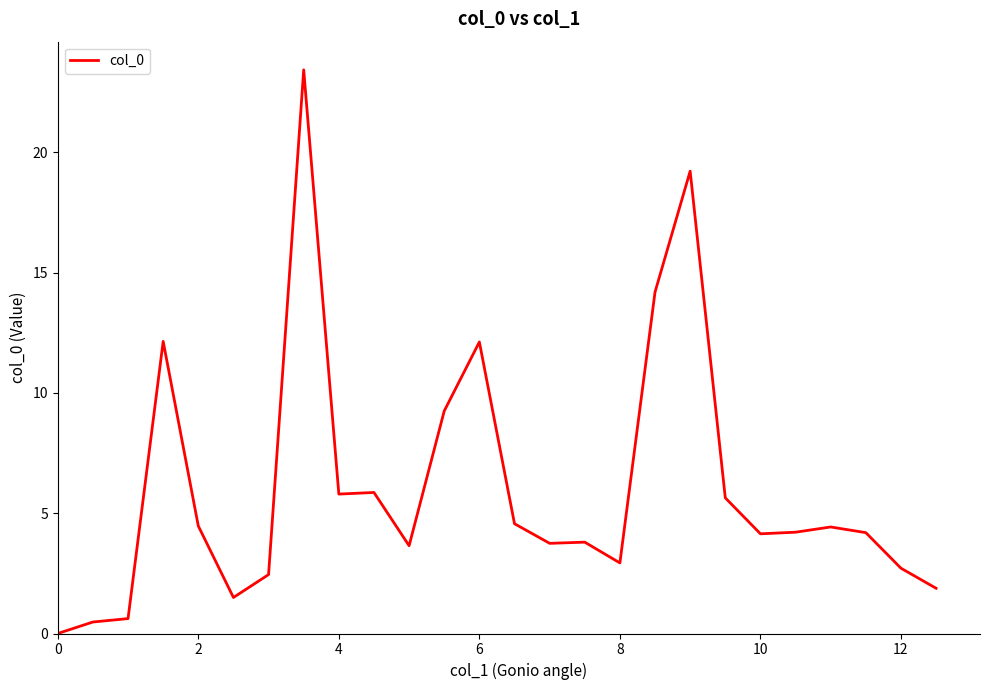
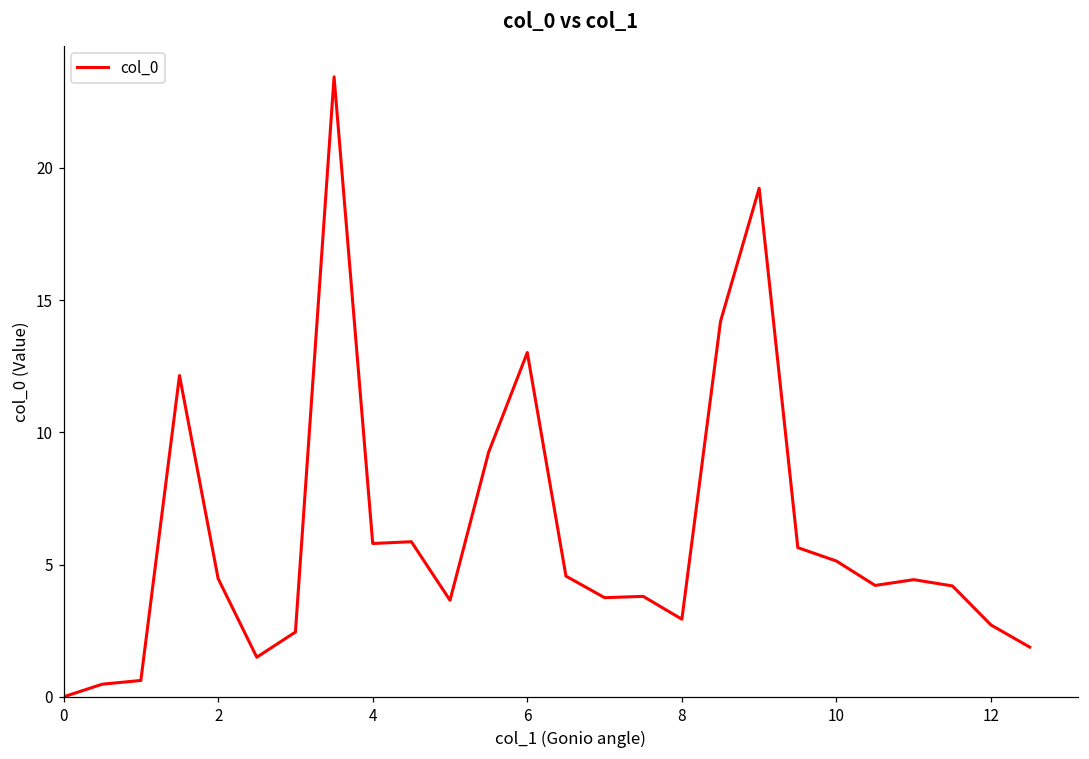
6: 12.1 -> 13.0
10: 4.1 -> 5.1
